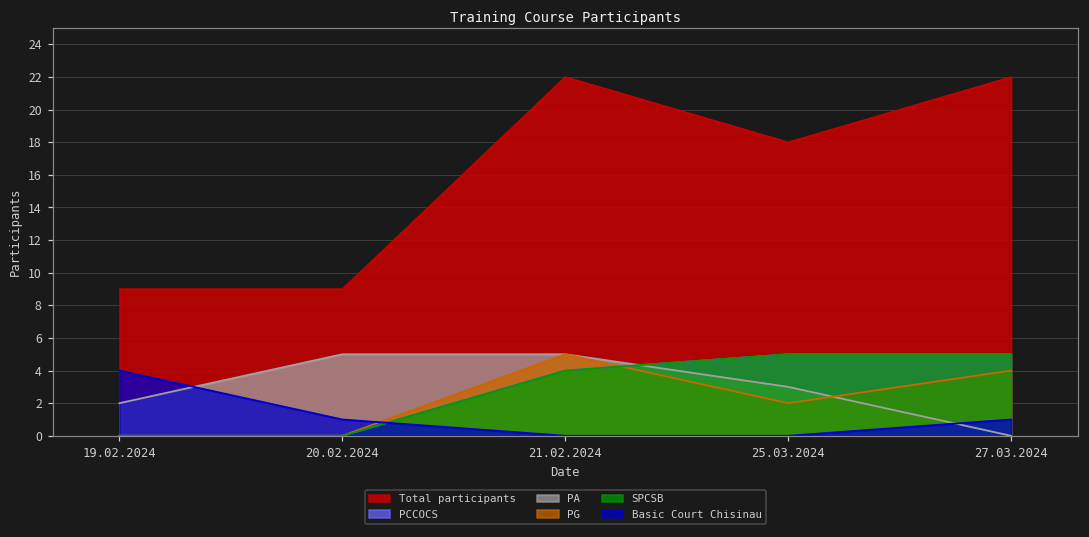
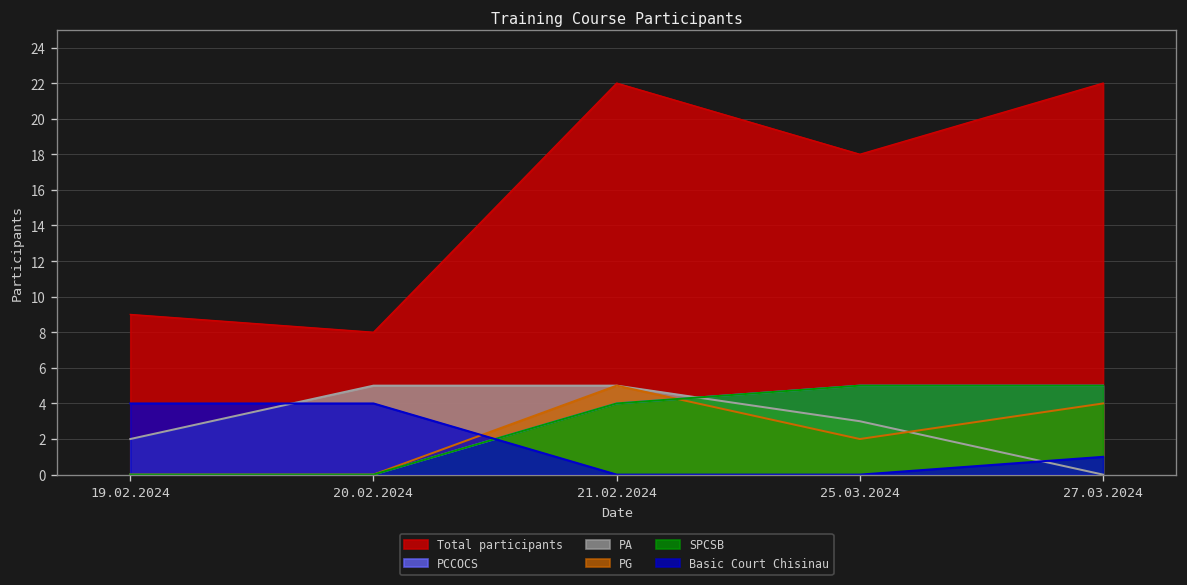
Total participants, 20.02.2024: 9 -> 8
Basic Court Chisinau, 20.02.2024: 1 -> 4
